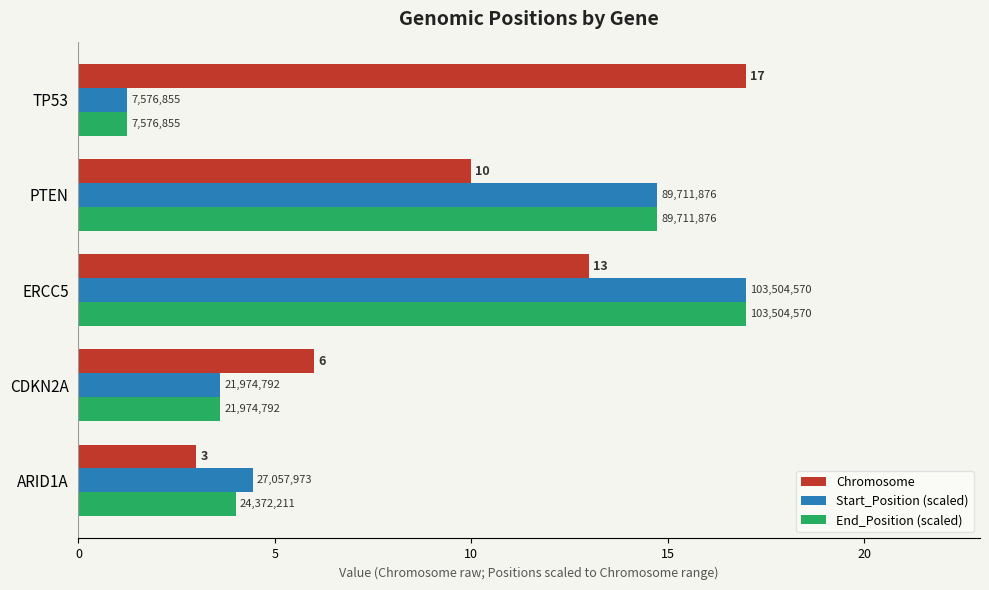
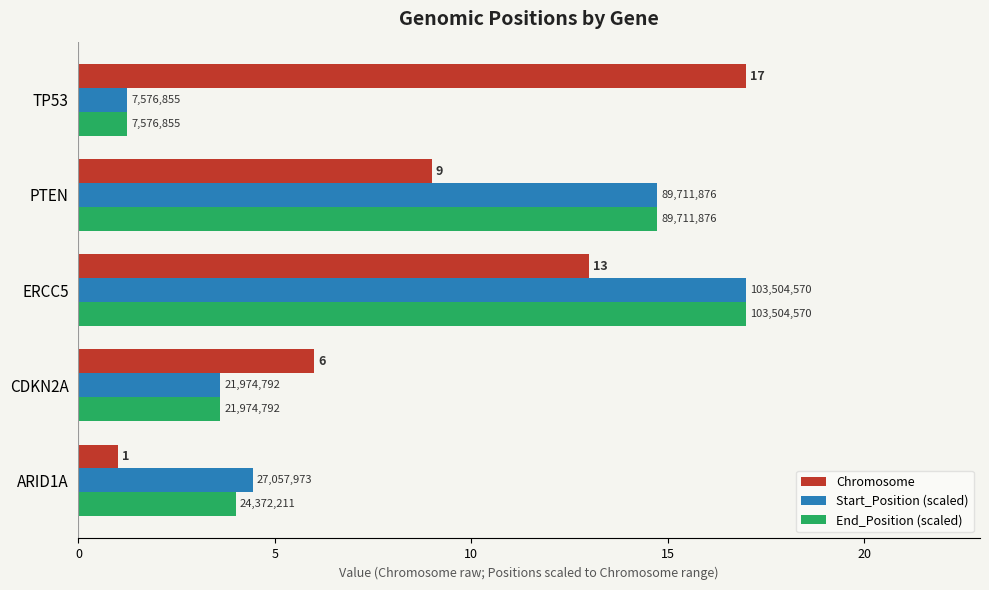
Chromosome, PTEN: 10 -> 9
Chromosome, ARID1A: 3 -> 1
